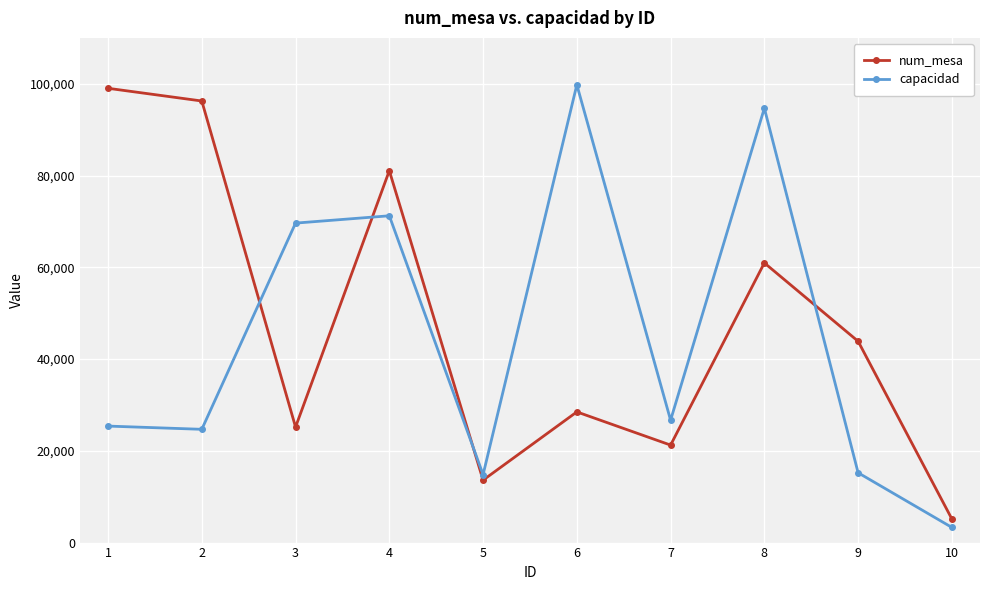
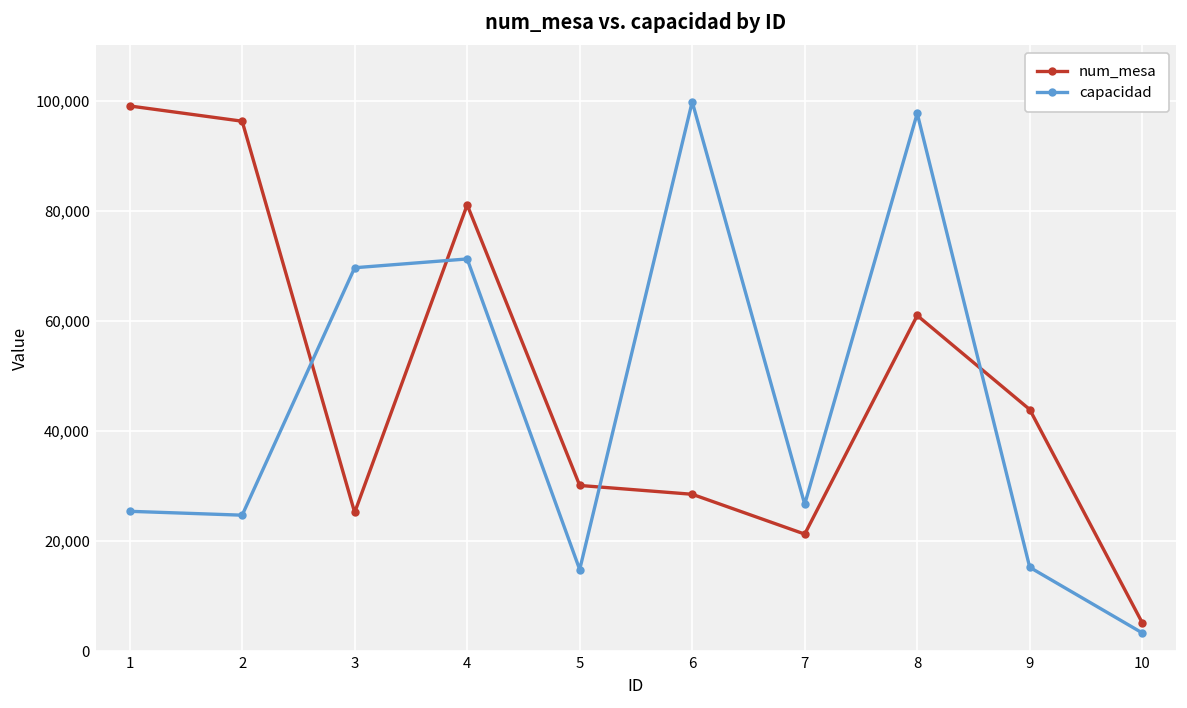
num_mesa, 5: 14,000 -> 30,000
capacidad, 8: 95,000 -> 98,000
